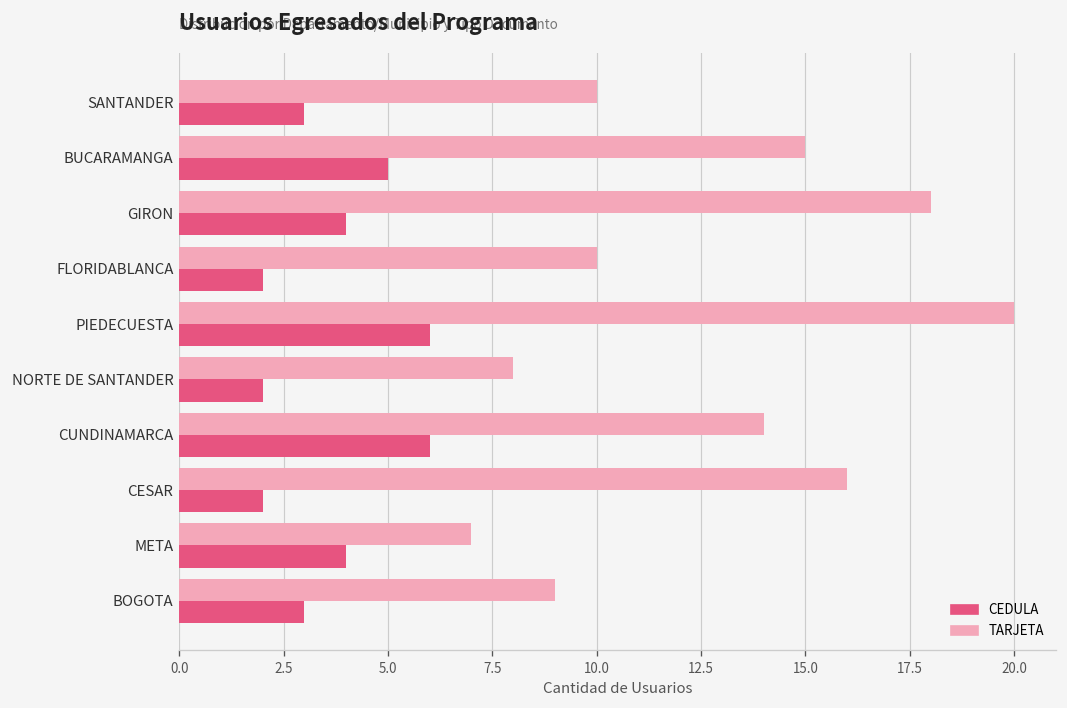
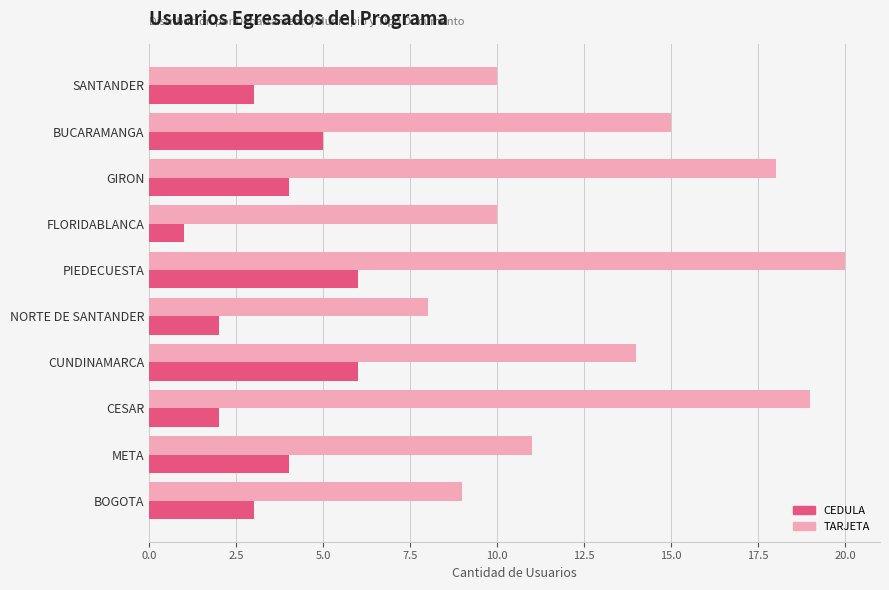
CEDULA, FLORIDABLANCA: 2 -> 1
TARJETA, CESAR: 16 -> 19
TARJETA, META: 7 -> 11
